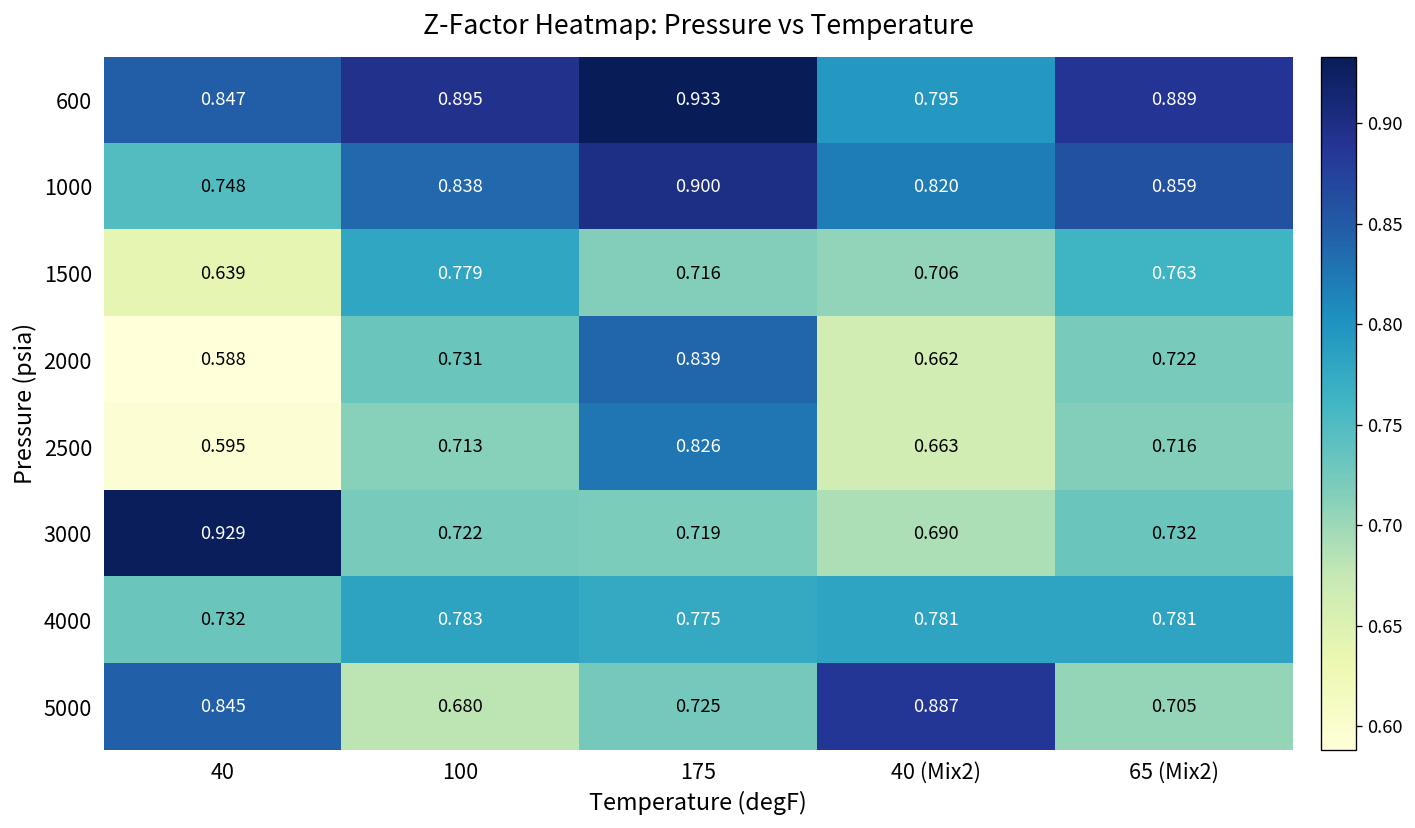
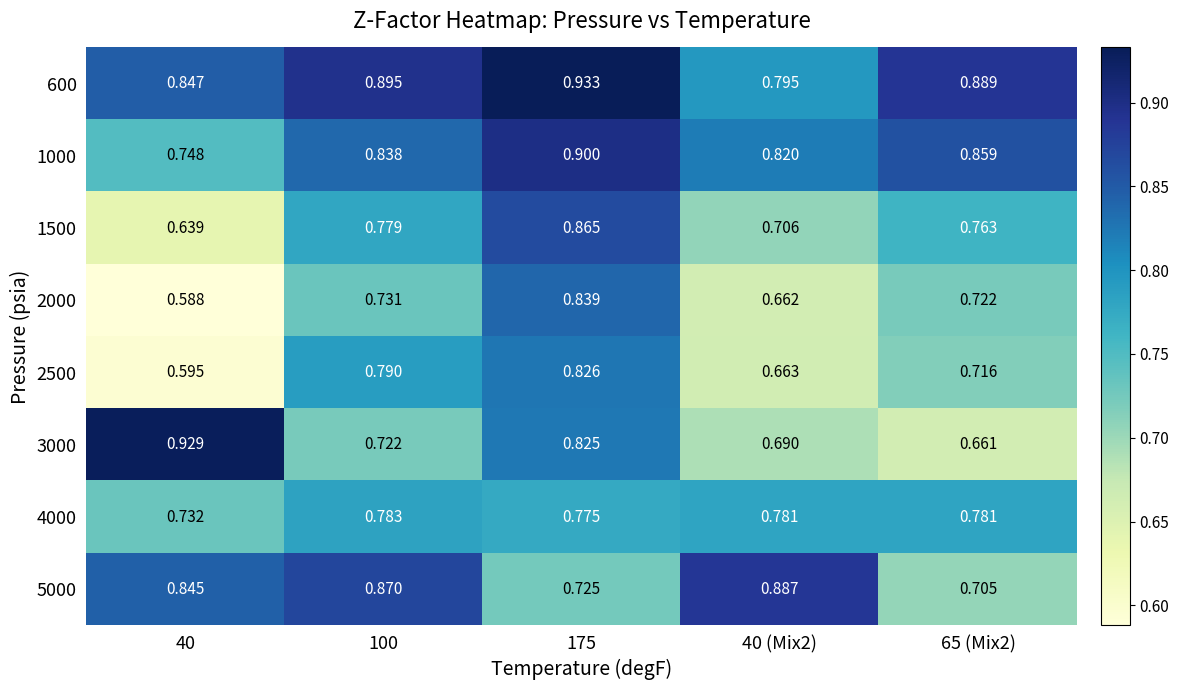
1500, 175: 0.716 -> 0.865
2500, 100: 0.713 -> 0.790
3000, 175: 0.719 -> 0.825
3000, 65 (Mix2): 0.732 -> 0.661
5000, 100: 0.680 -> 0.870
